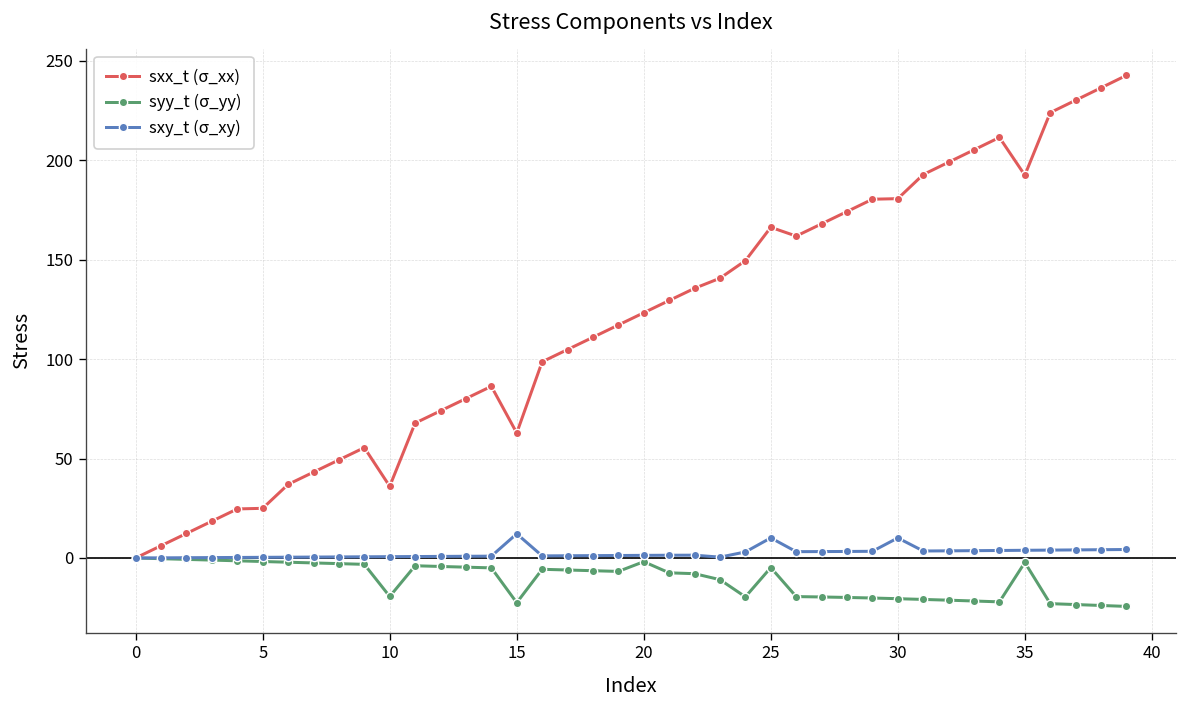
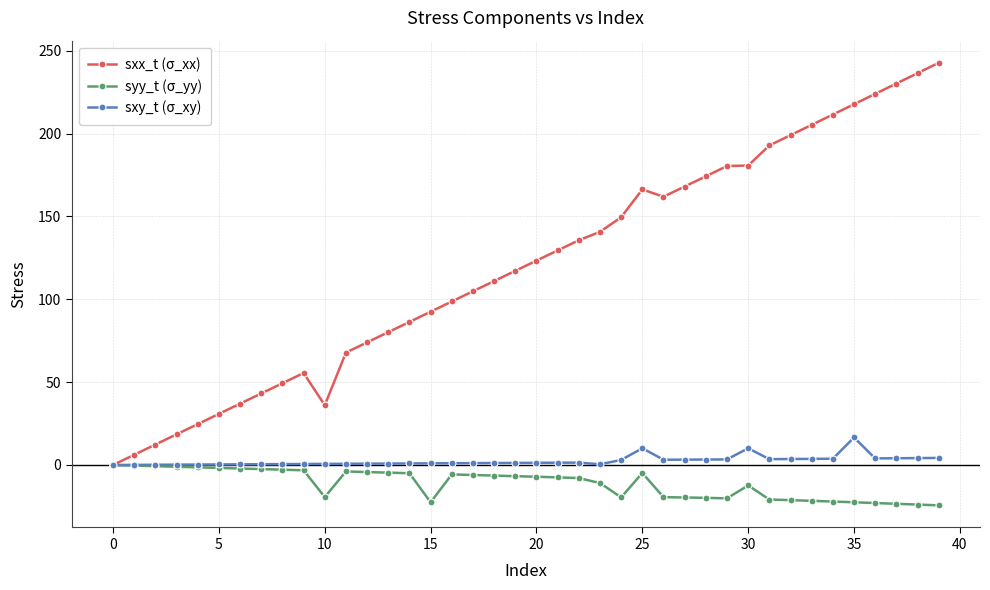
sxx_t (σ_xx), 5: 25 -> 31
sxx_t (σ_xx), 15: 63 -> 92
sxy_t (σ_xy), 15: 12 -> 1
syy_t (σ_yy), 20: -2 -> -7
syy_t (σ_yy), 30: -20 -> -12
sxx_t (σ_xx), 35: 192 -> 218
syy_t (σ_yy), 35: -2 -> -23
sxy_t (σ_xy), 35: 4 -> 17
